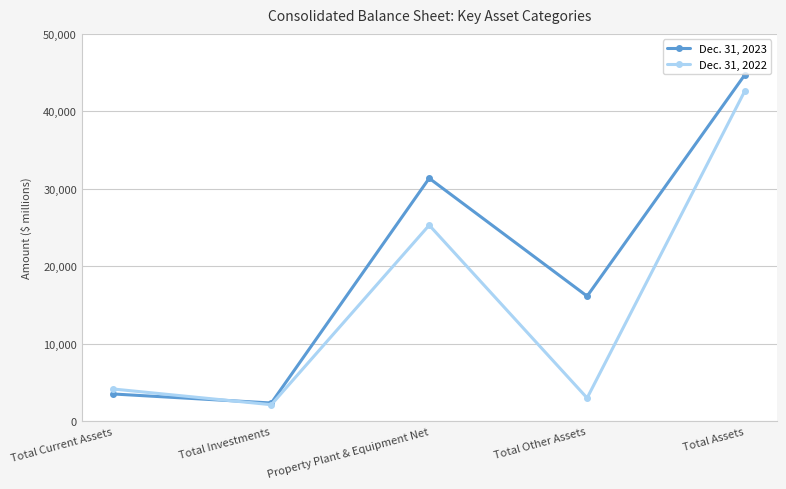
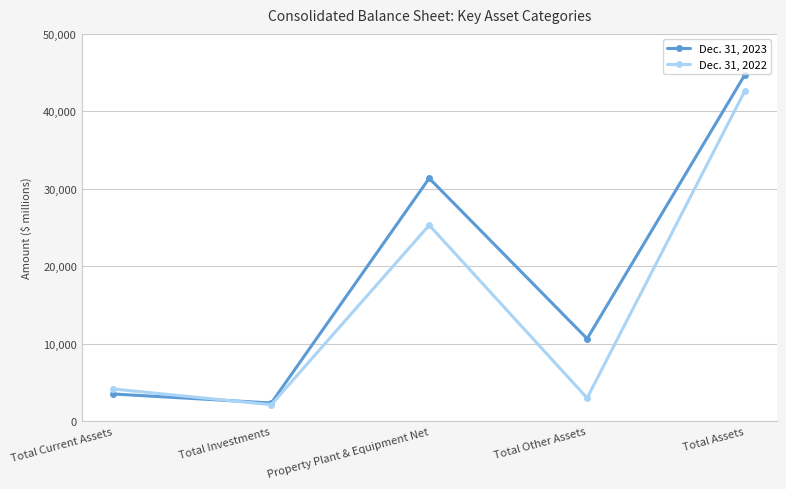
Dec. 31, 2023, Total Other Assets: 16,000 -> 11,000
